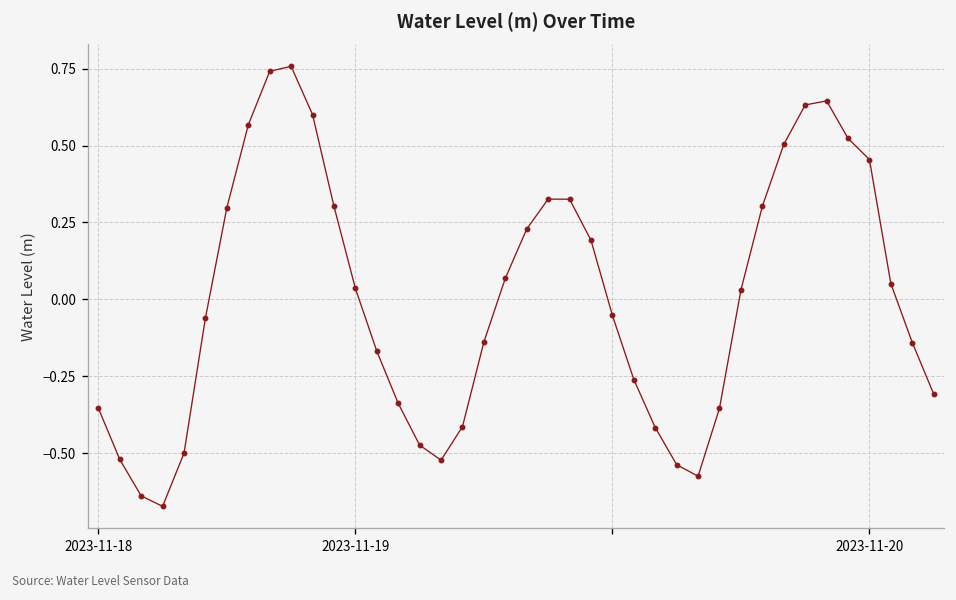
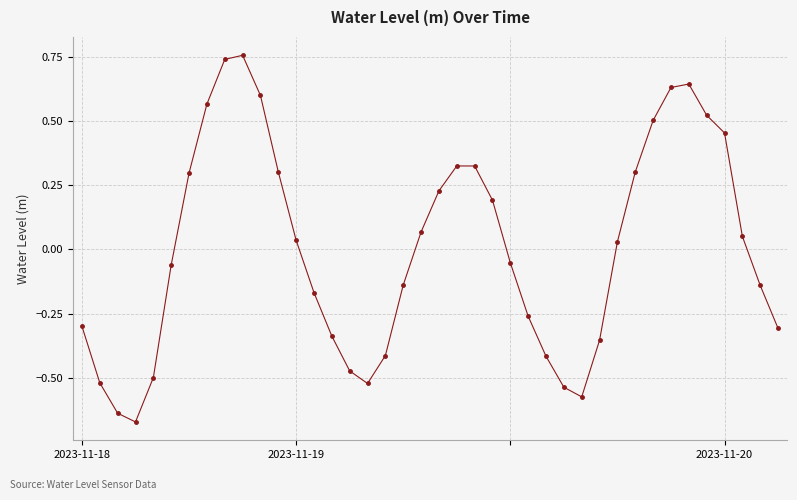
2023-11-18: -0.35 -> -0.30
